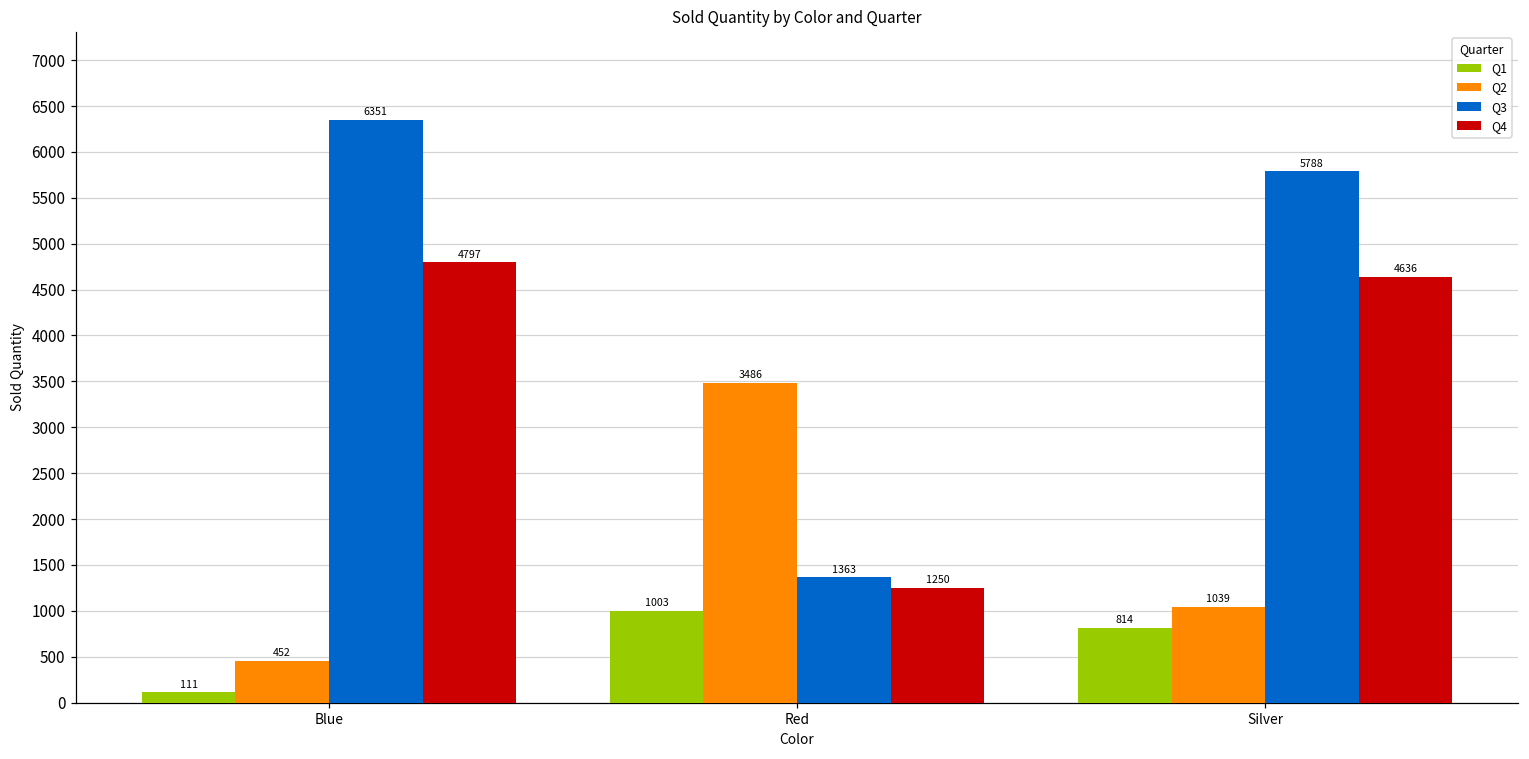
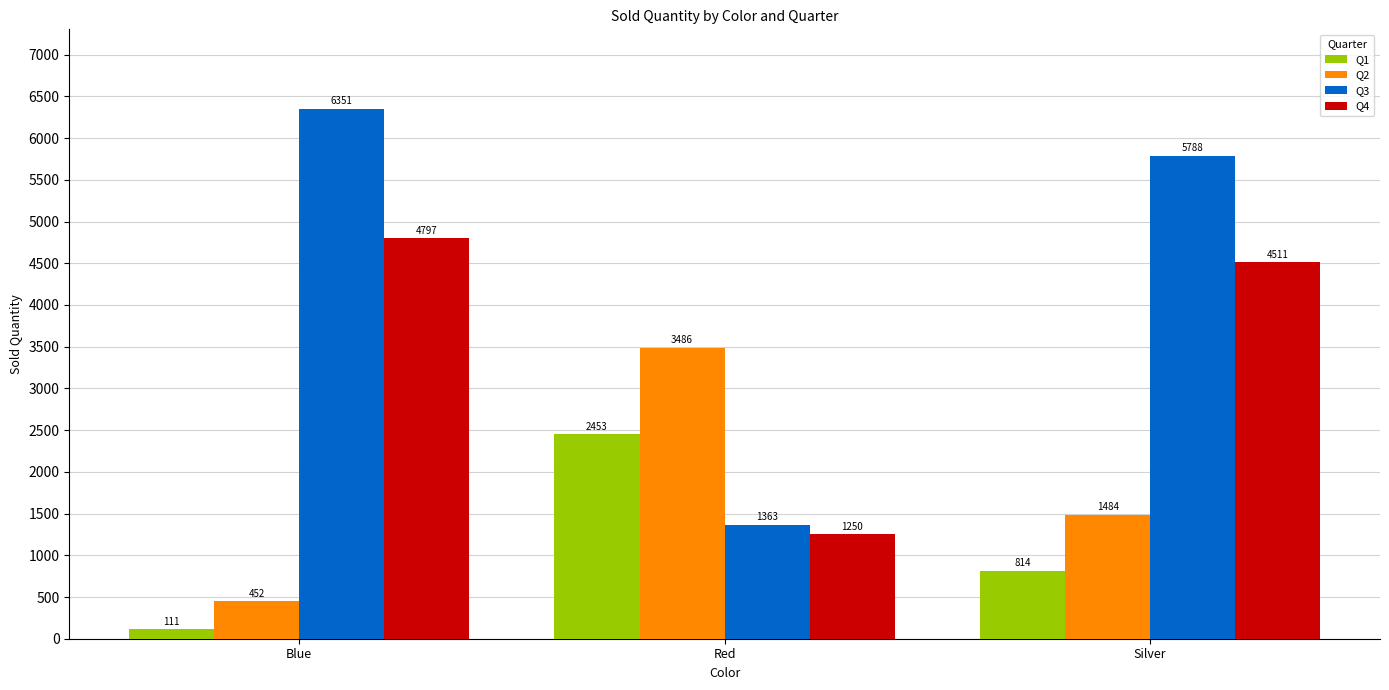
Q1, Red: 1003 -> 2453
Q2, Silver: 1039 -> 1484
Q4, Silver: 4636 -> 4511
